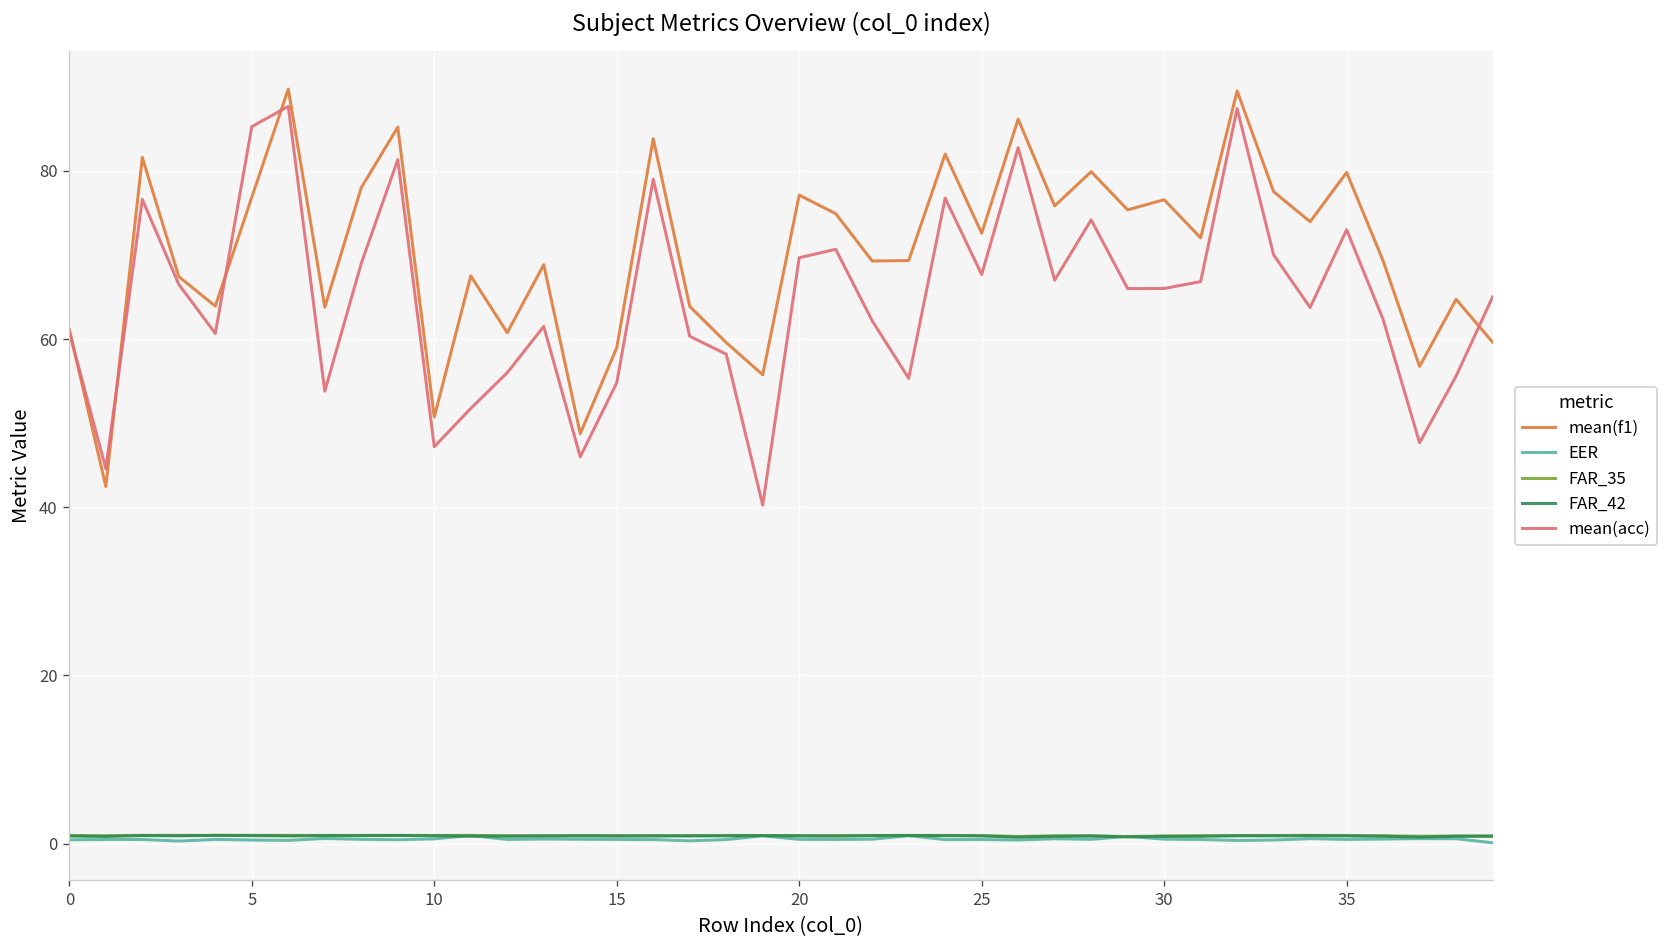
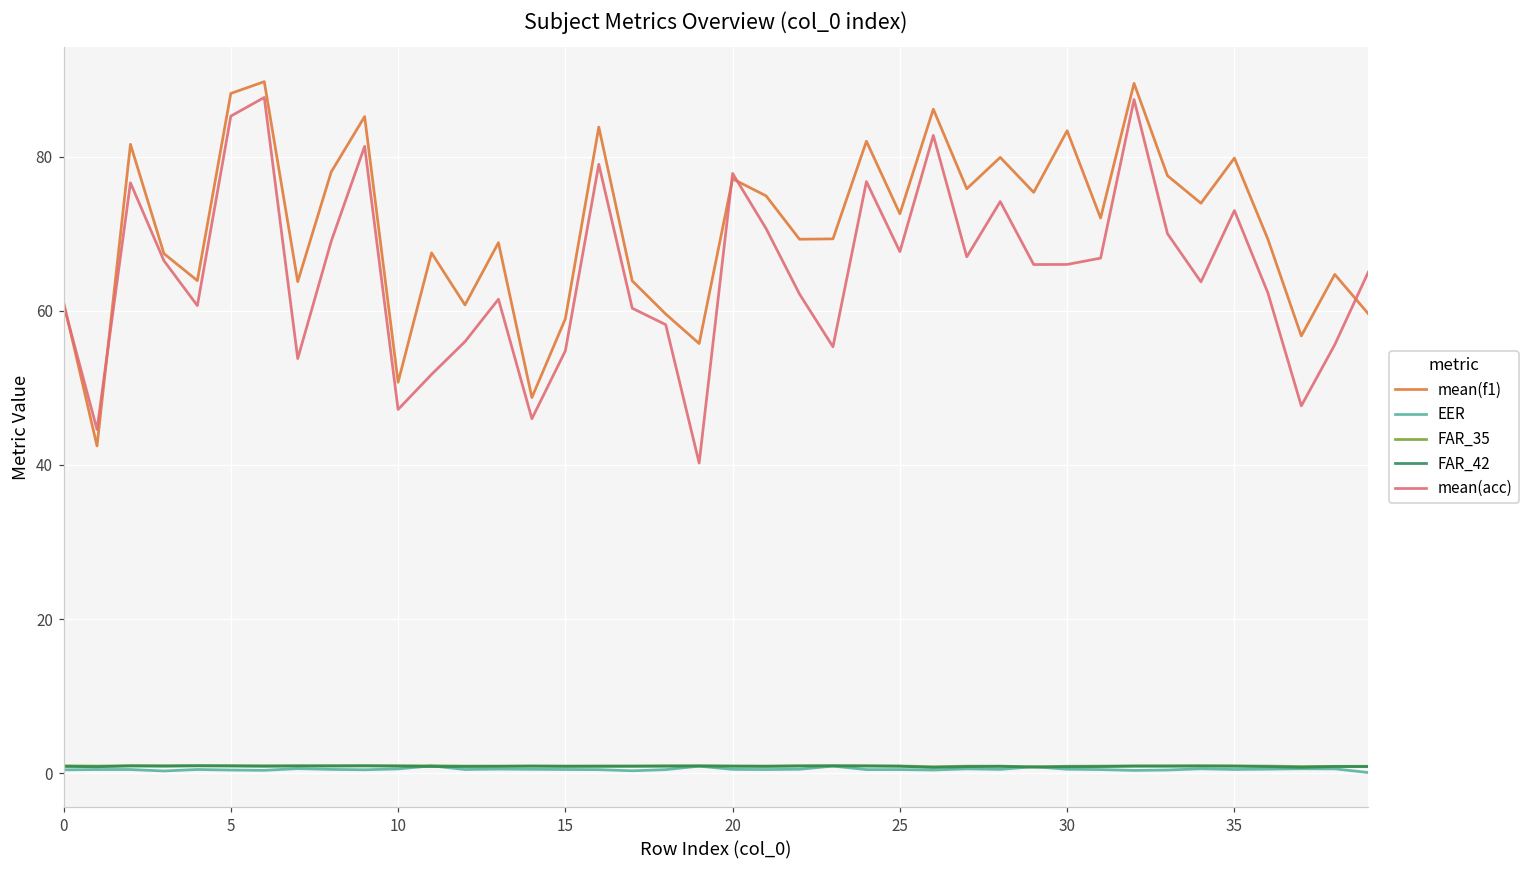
mean(f1), 5: 77 -> 88
mean(acc), 20: 70 -> 78
mean(f1), 30: 77 -> 83
